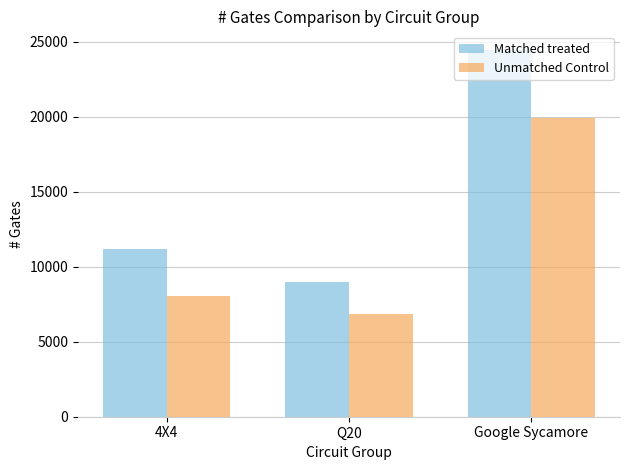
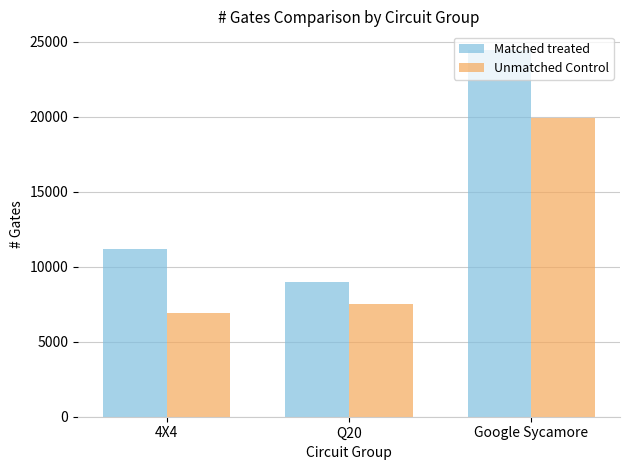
Unmatched Control, 4X4: 8000 -> 6900
Unmatched Control, Q20: 6800 -> 7500
